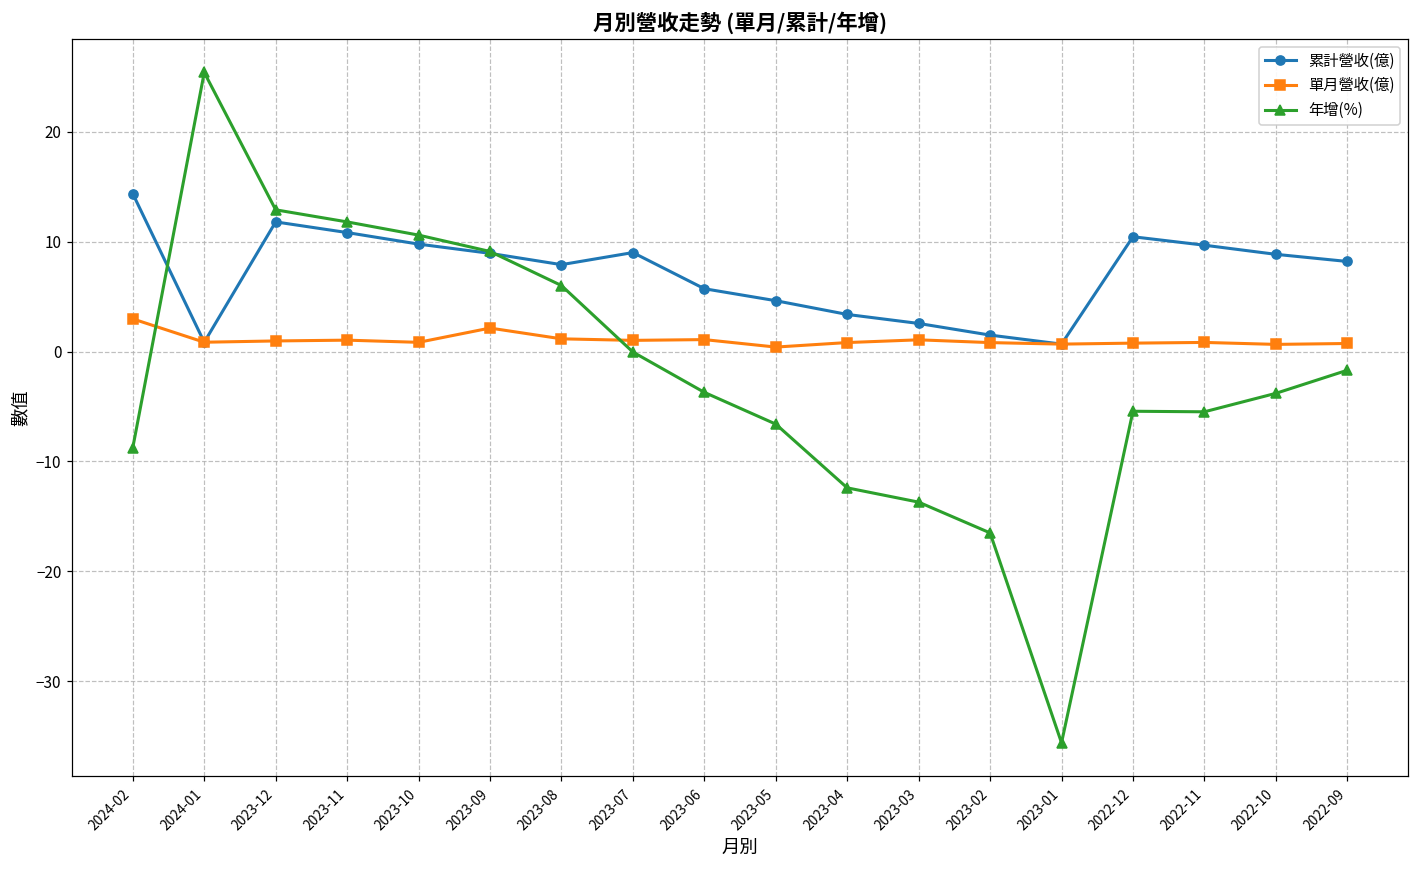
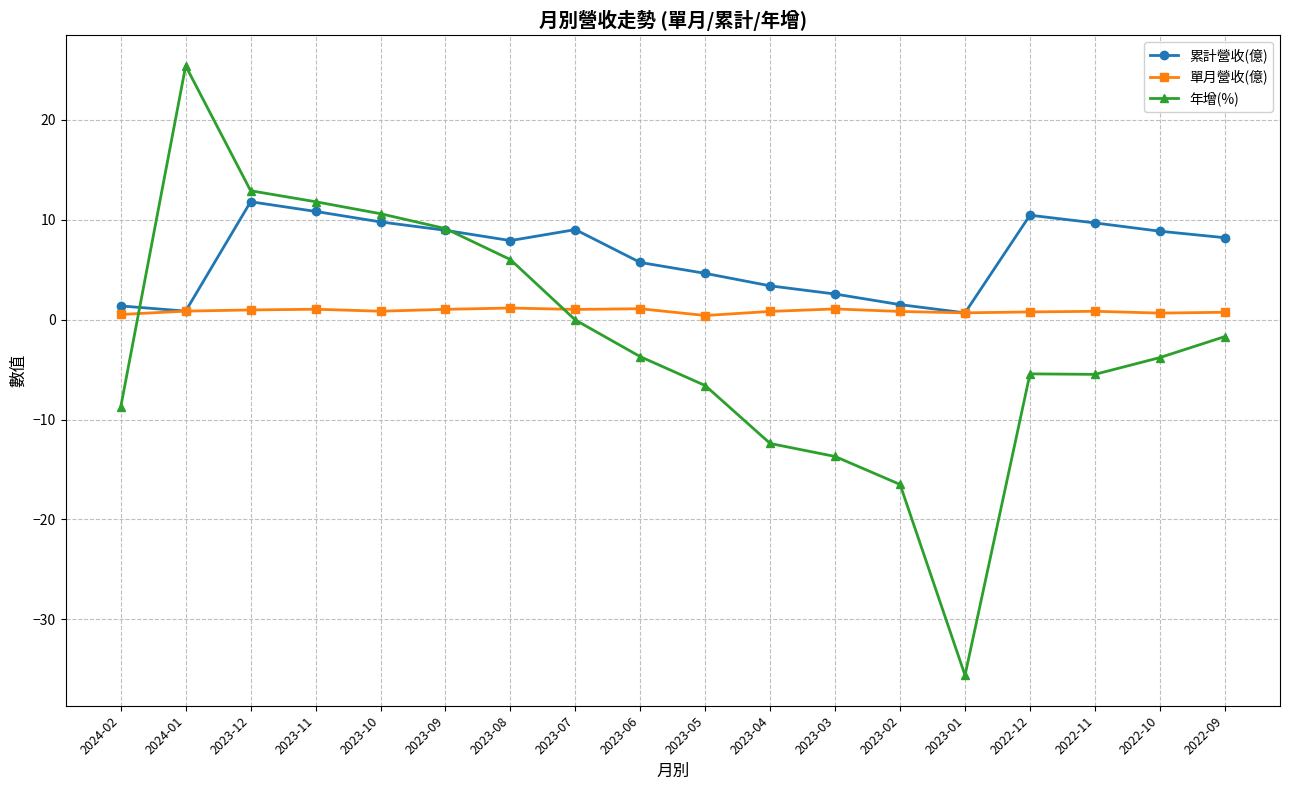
累計營收(億), 2024-02: 14 -> 1
單月營收(億), 2024-02: 3 -> 1
單月營收(億), 2023-09: 2 -> 1
